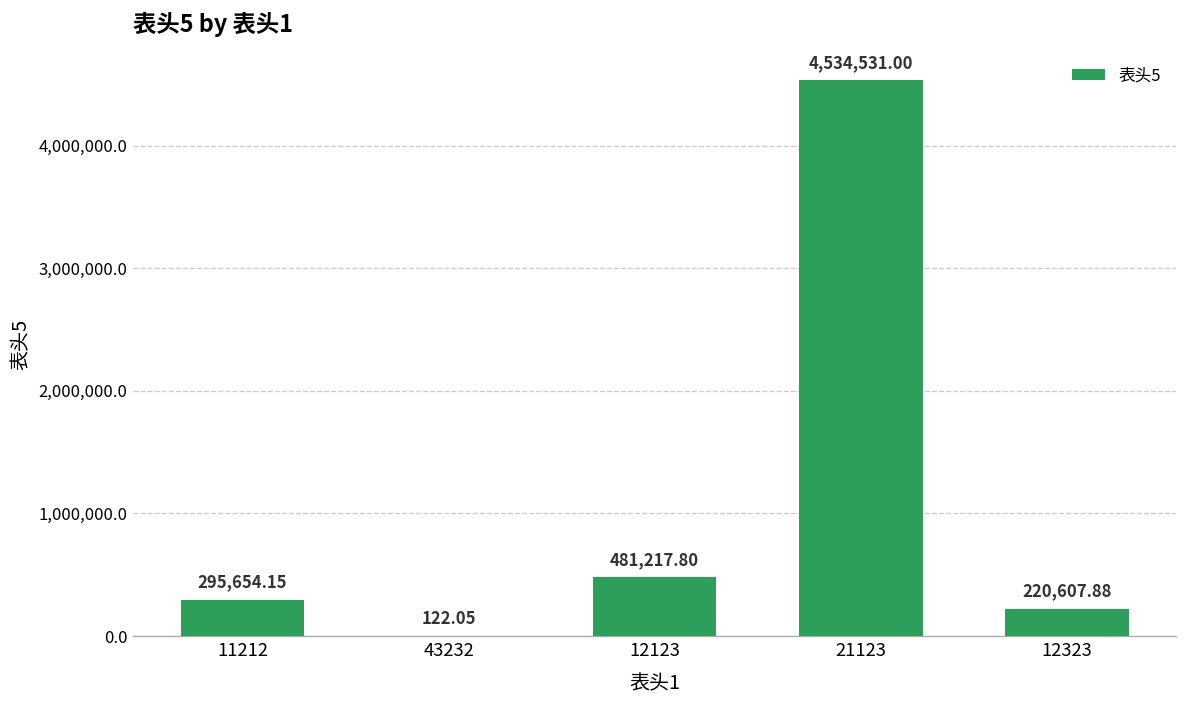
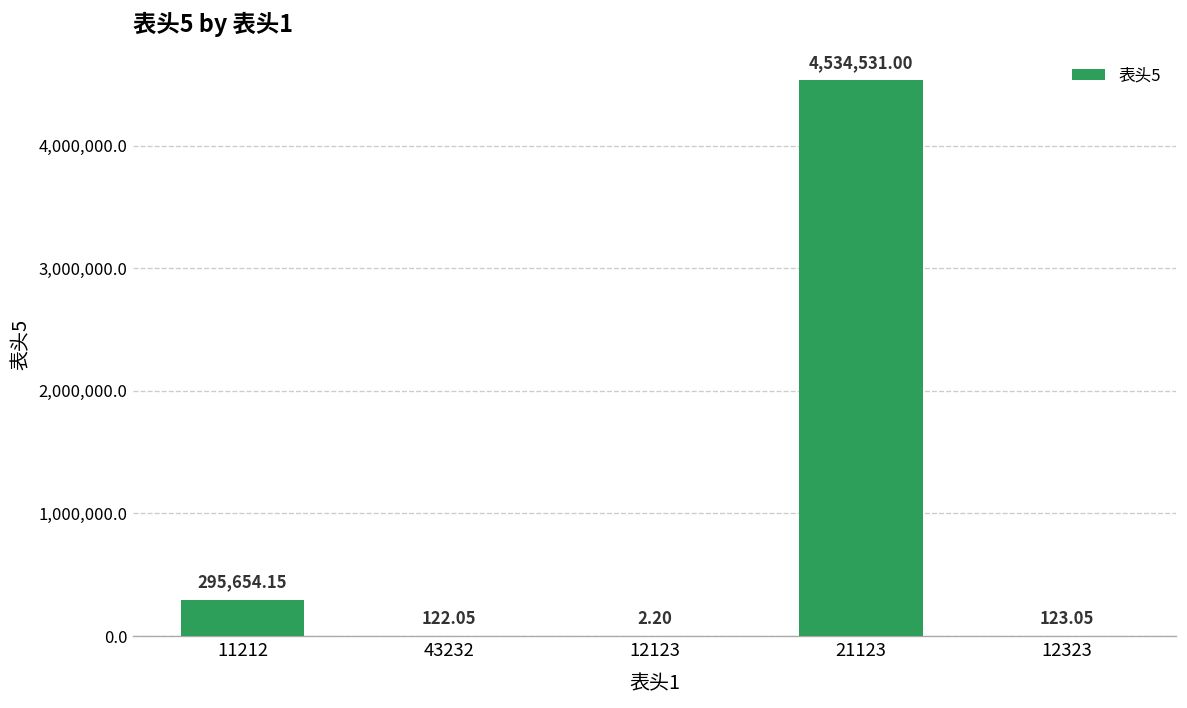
12123: 481,217.80 -> 2.20
12323: 220,607.88 -> 123.05
